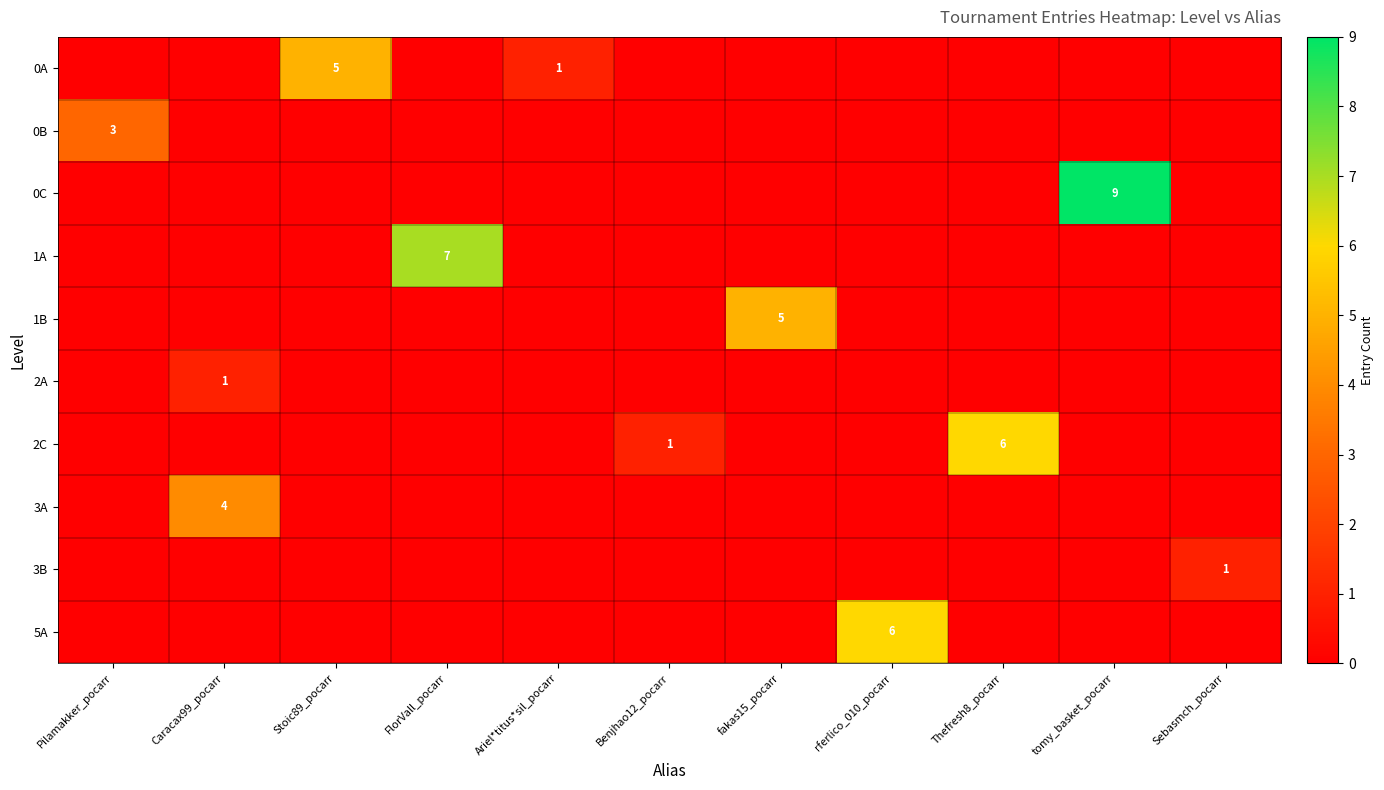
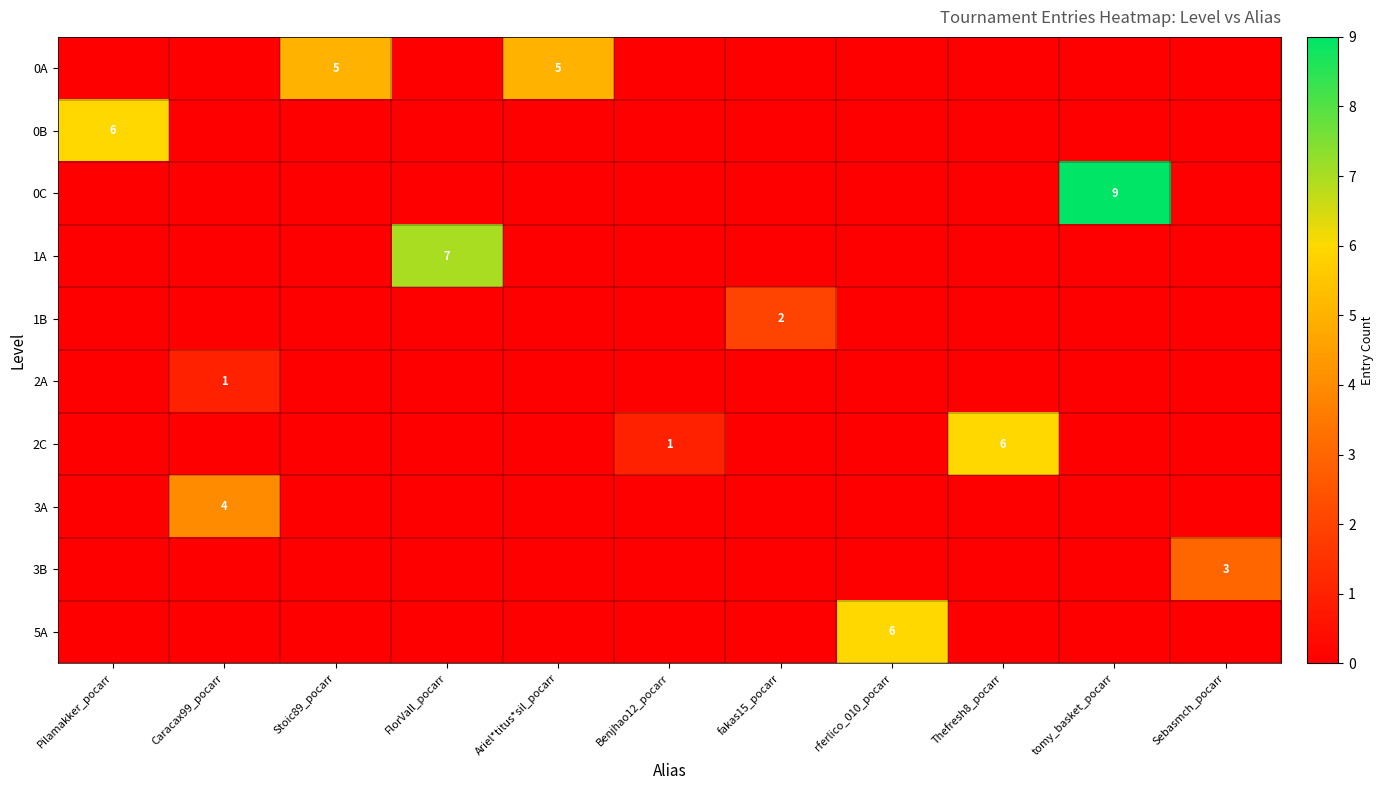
0A, Ariel*titus*sil_pocarr: 1 -> 5
0B, Pilamakker_pocarr: 3 -> 6
1B, fakas15_pocarr: 5 -> 2
3B, Sebasmch_pocarr: 1 -> 3
